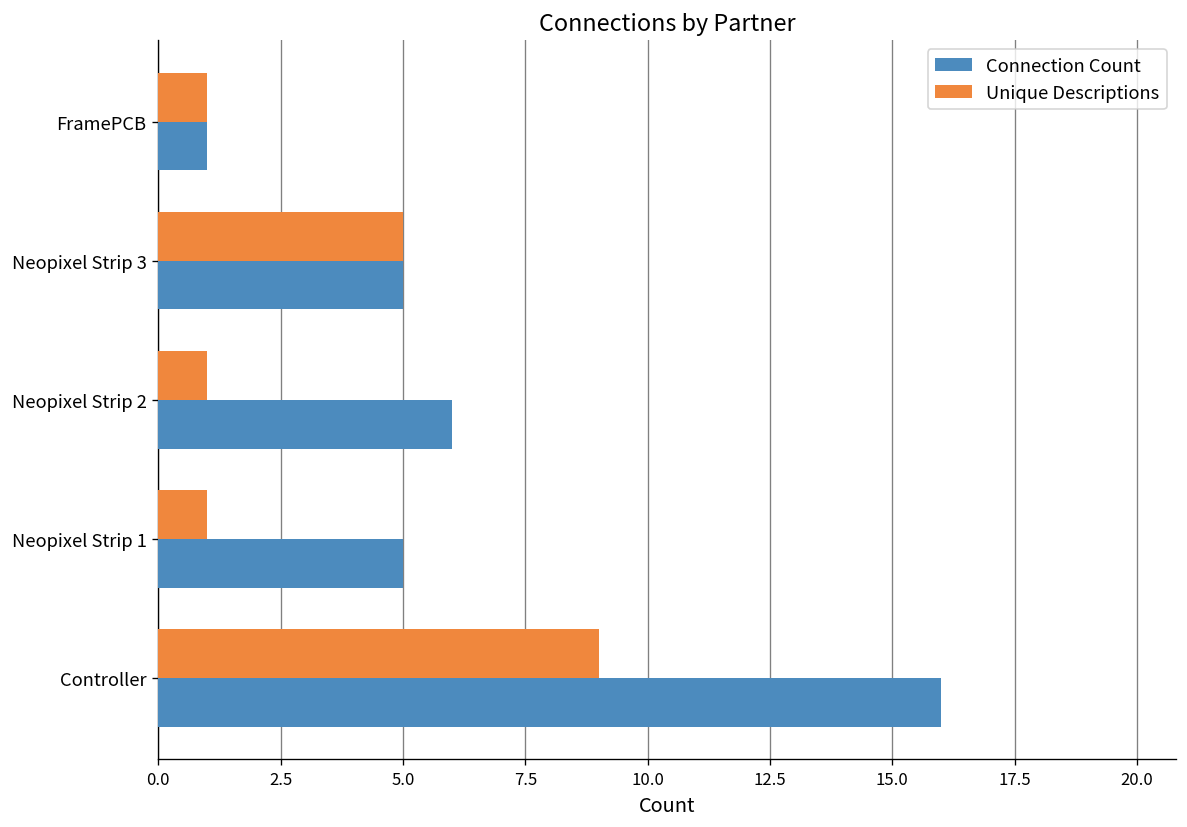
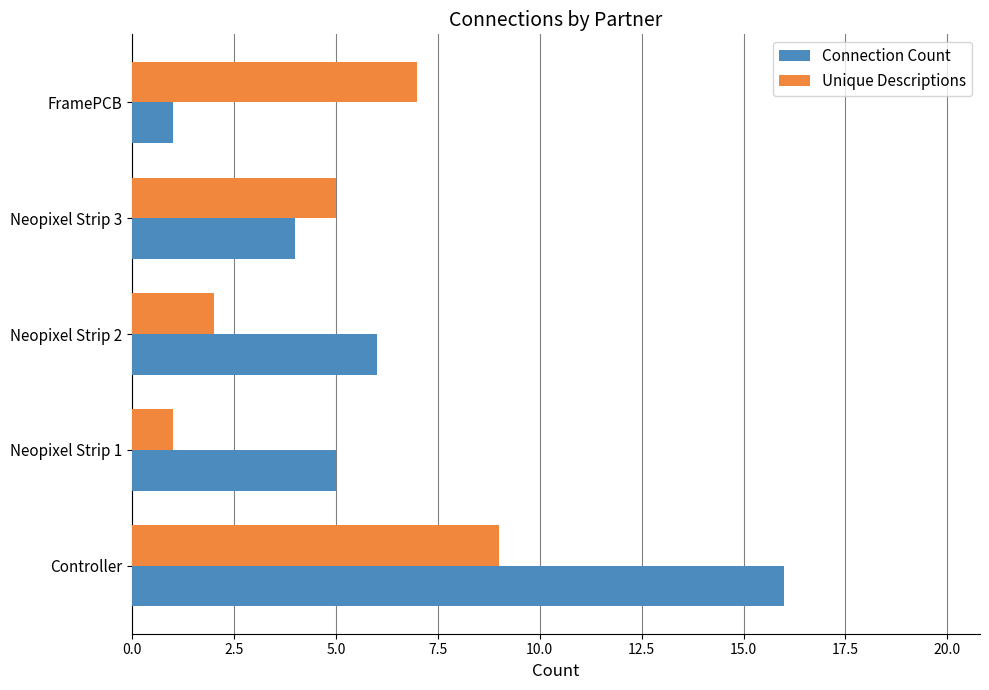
Unique Descriptions, FramePCB: 1 -> 7
Connection Count, Neopixel Strip 3: 5 -> 4
Unique Descriptions, Neopixel Strip 2: 1 -> 2
